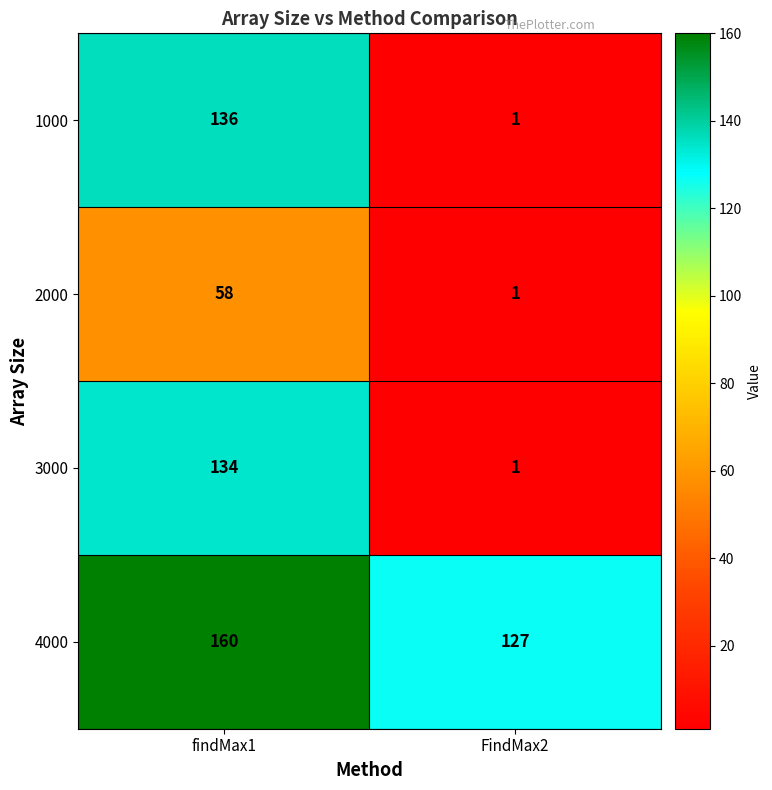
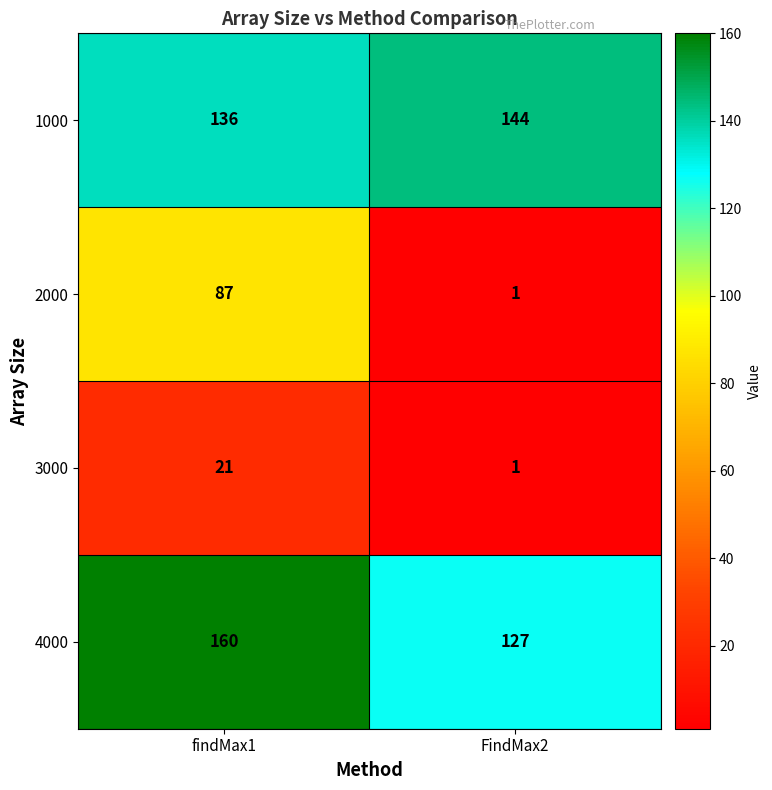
1000, FindMax2: 1 -> 144
2000, findMax1: 58 -> 87
3000, findMax1: 134 -> 21
